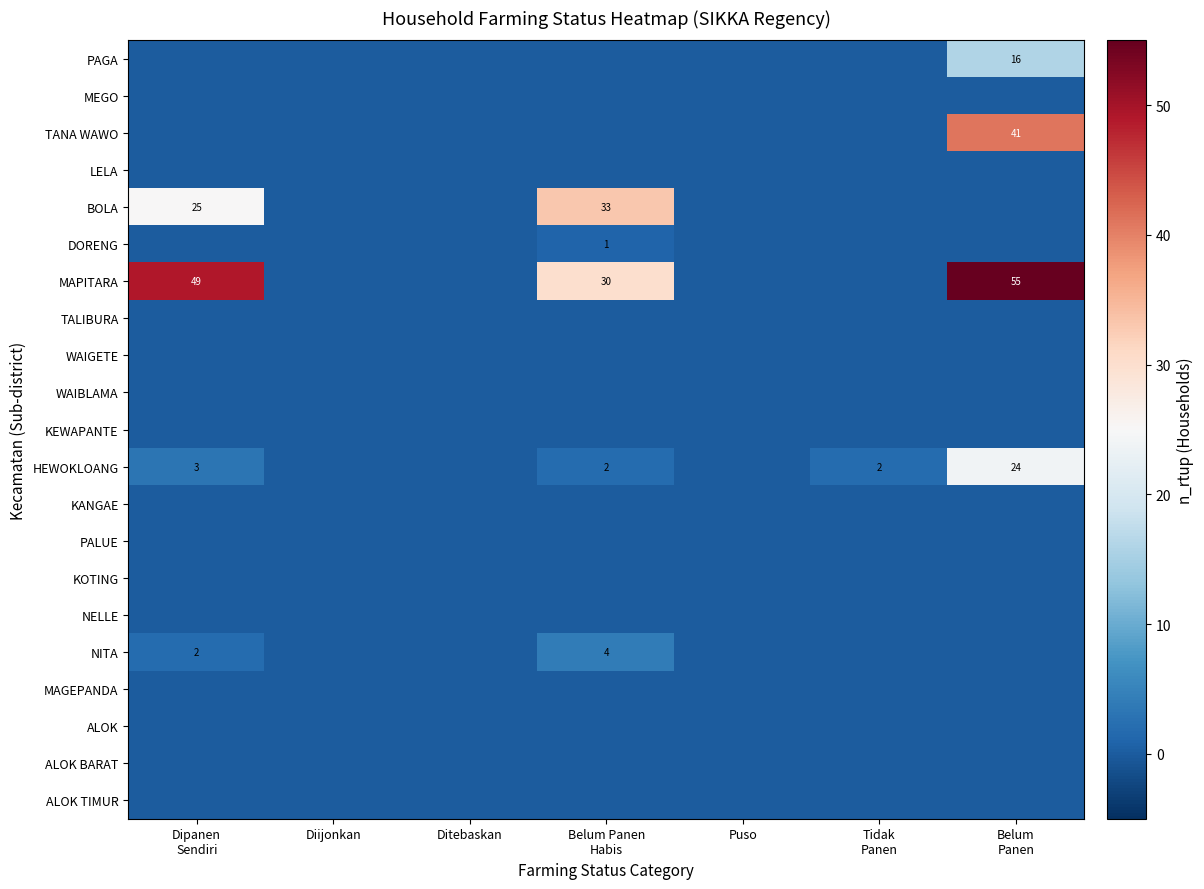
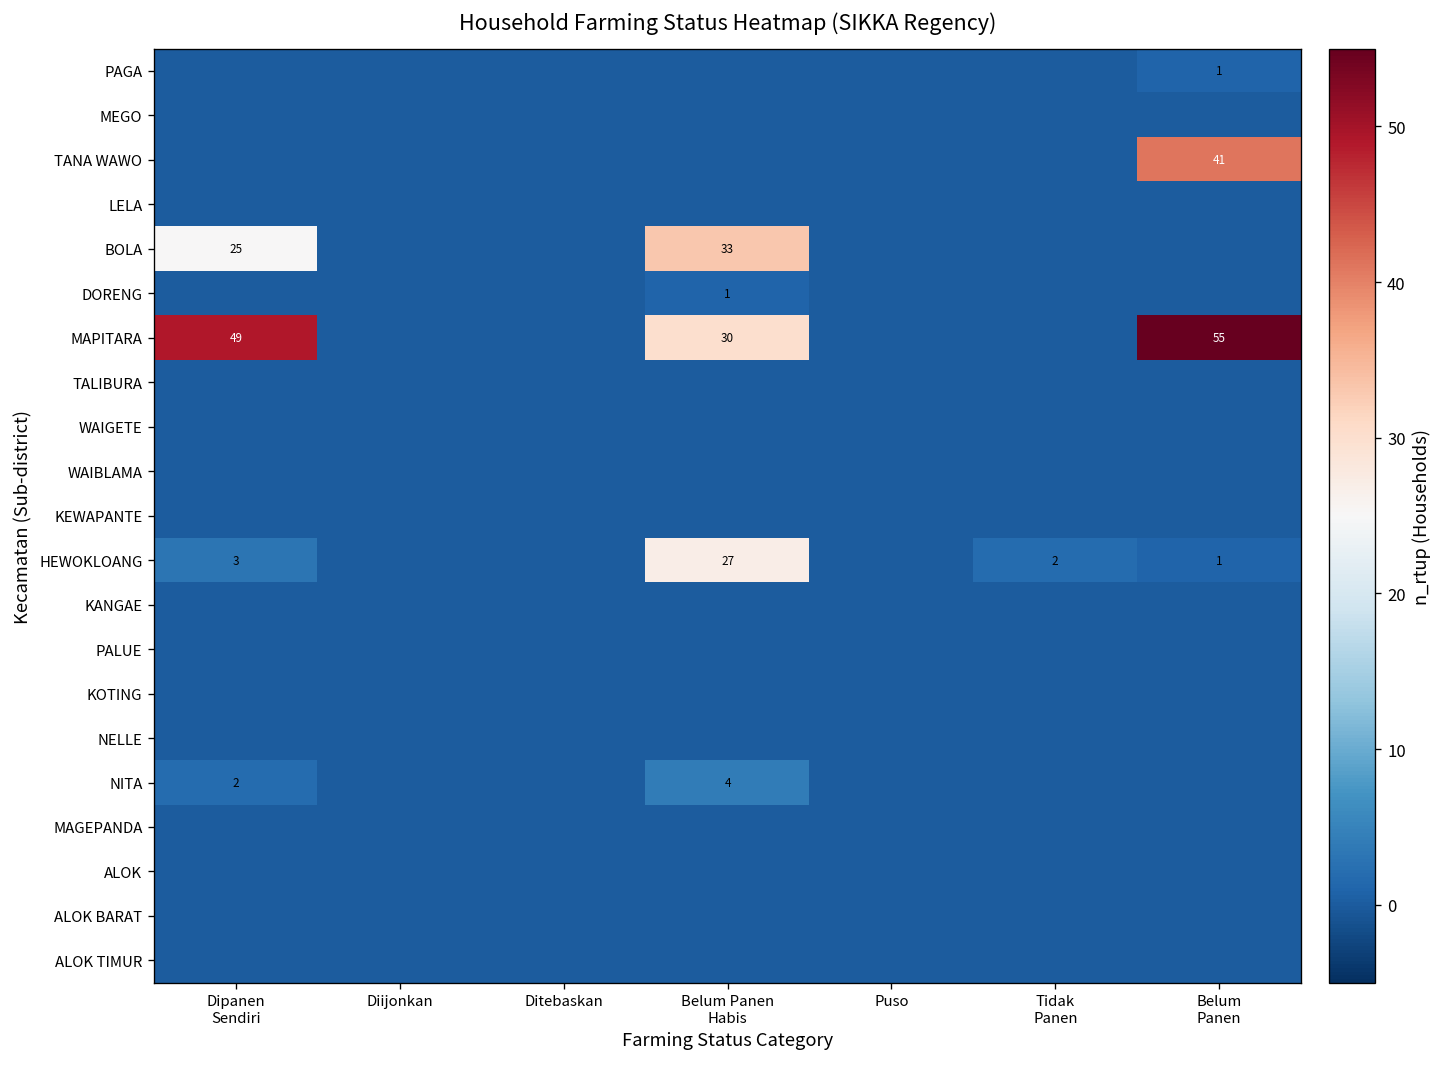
PAGA, Belum Panen: 16 -> 1
HEWOKLOANG, Belum Panen Habis: 2 -> 27
HEWOKLOANG, Belum Panen: 24 -> 1
